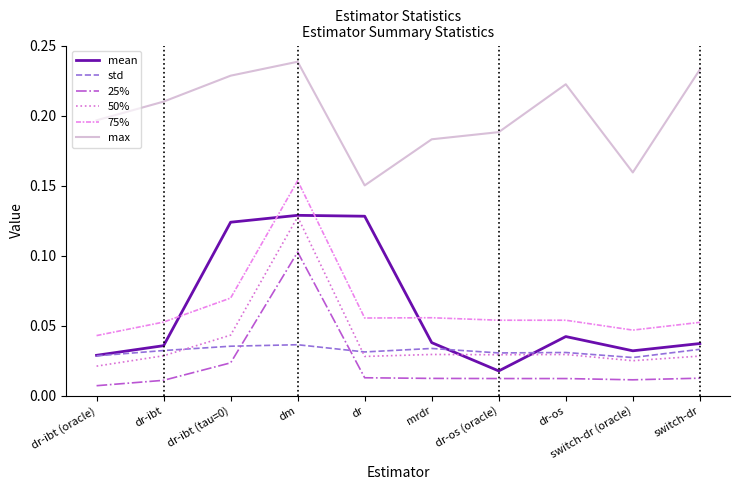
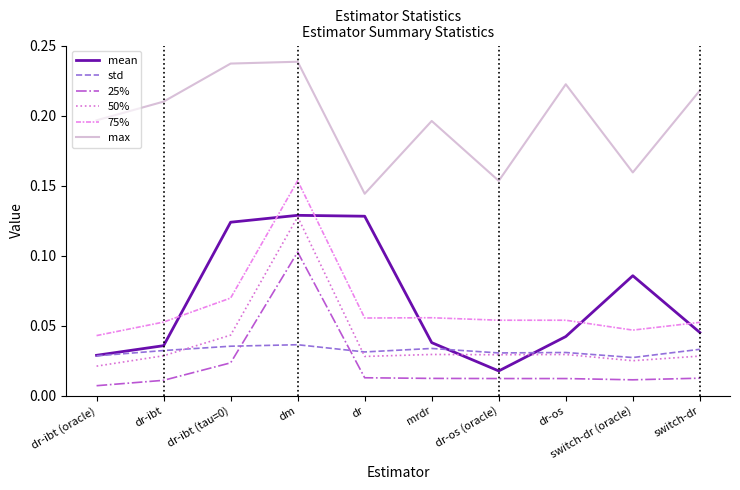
max, dr-ibt (tau=0): 0.229 -> 0.237
max, dr: 0.150 -> 0.144
max, mrdr: 0.183 -> 0.196
max, dr-os (oracle): 0.188 -> 0.153
mean, switch-dr (oracle): 0.032 -> 0.086
mean, switch-dr: 0.037 -> 0.045
max, switch-dr: 0.233 -> 0.218
